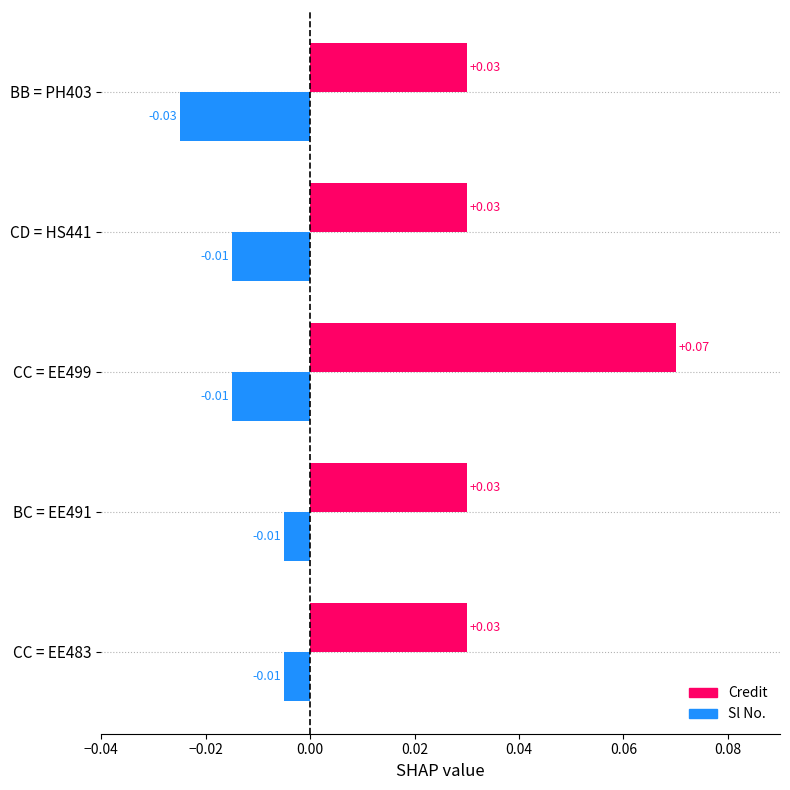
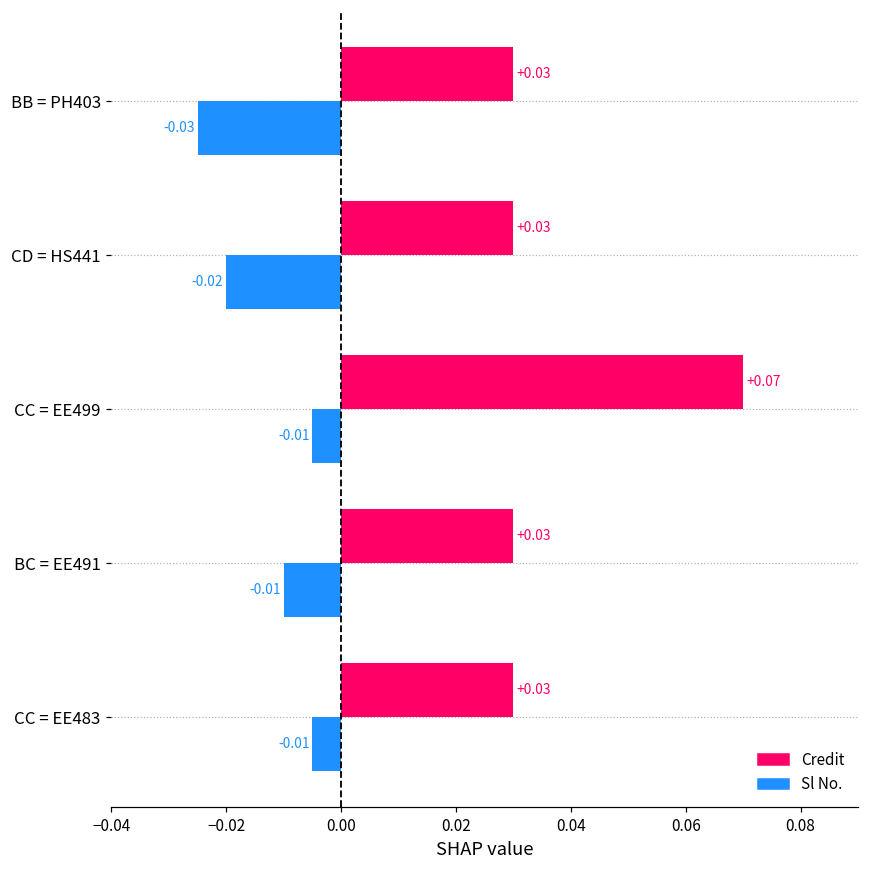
Sl No., CD = HS441: -0.01 -> -0.02
Sl No., CC = EE499: -0.015 -> -0.005
Sl No., BC = EE491: -0.005 -> -0.010
